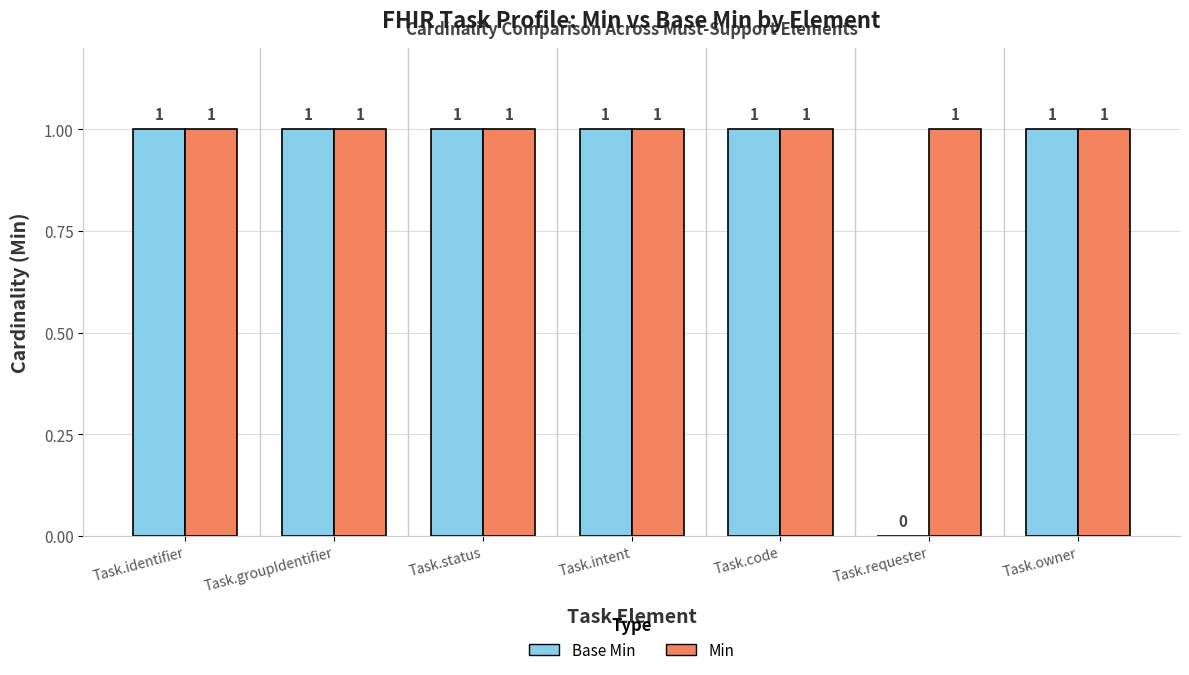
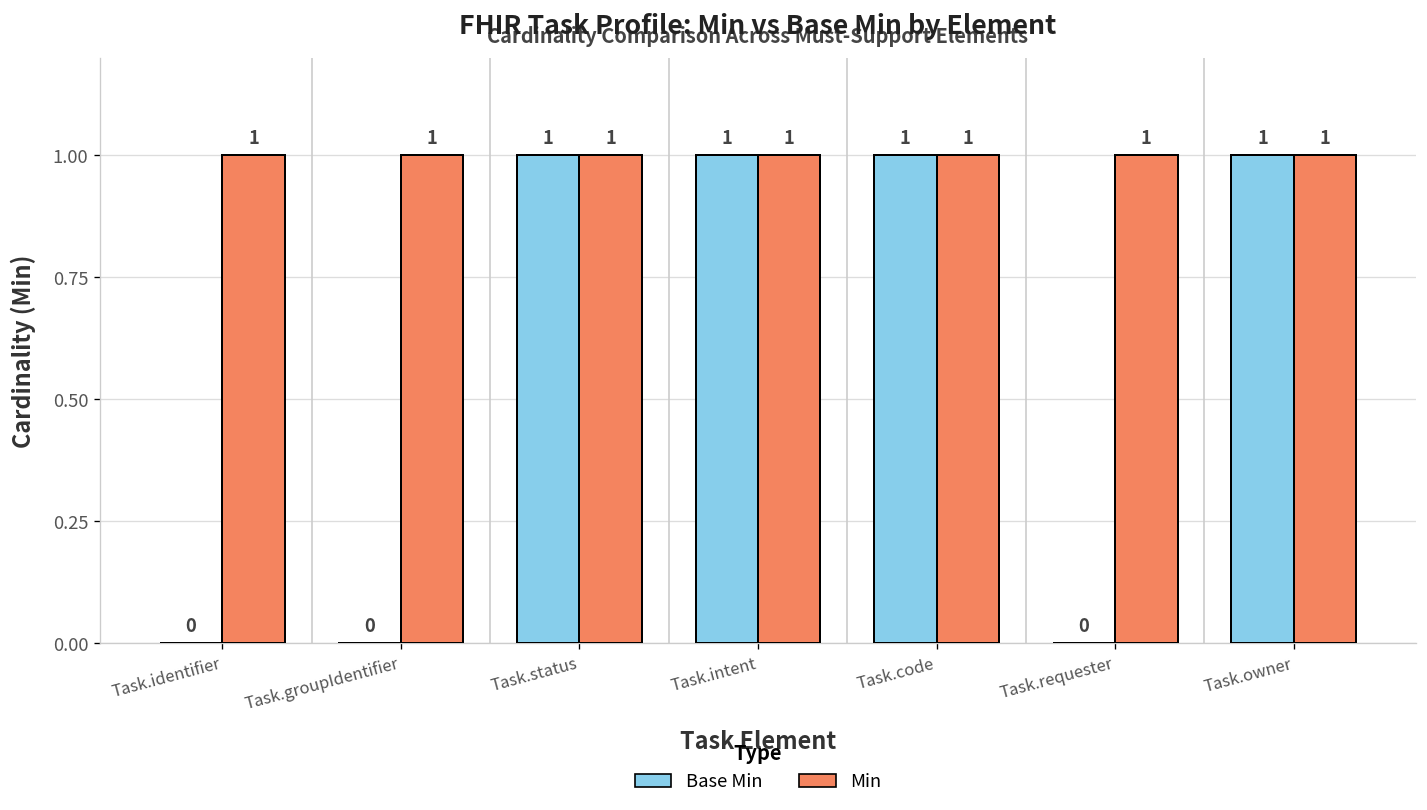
Base Min, Task.identifier: 1 -> 0
Base Min, Task.groupIdentifier: 1 -> 0
